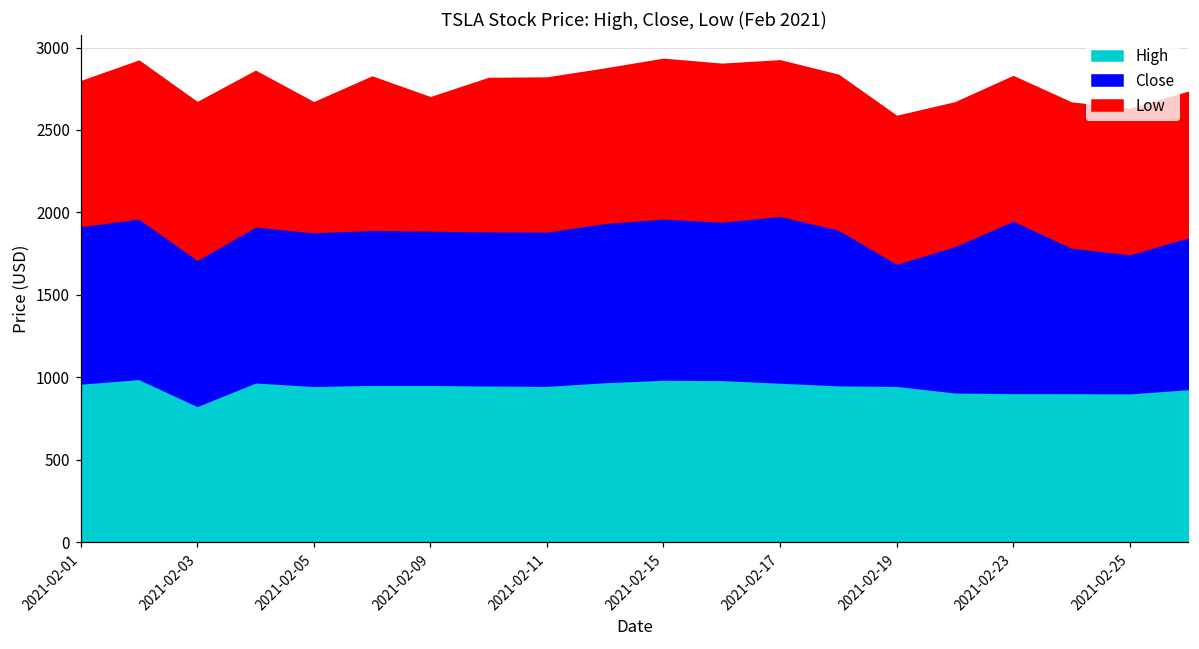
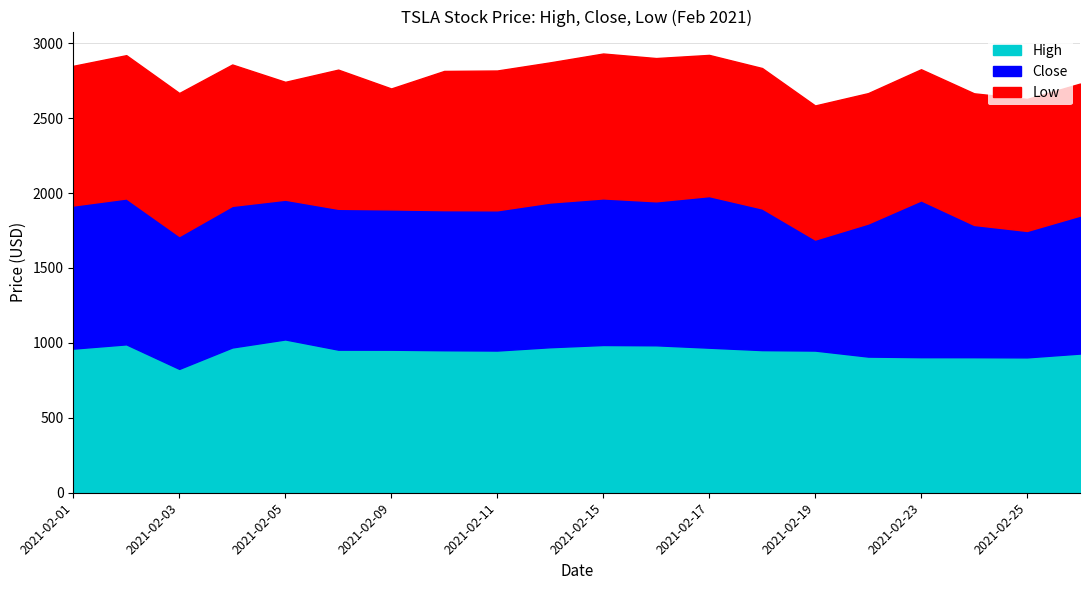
Low, 2021-02-01: 880 -> 930
High, 2021-02-05: 950 -> 1020
